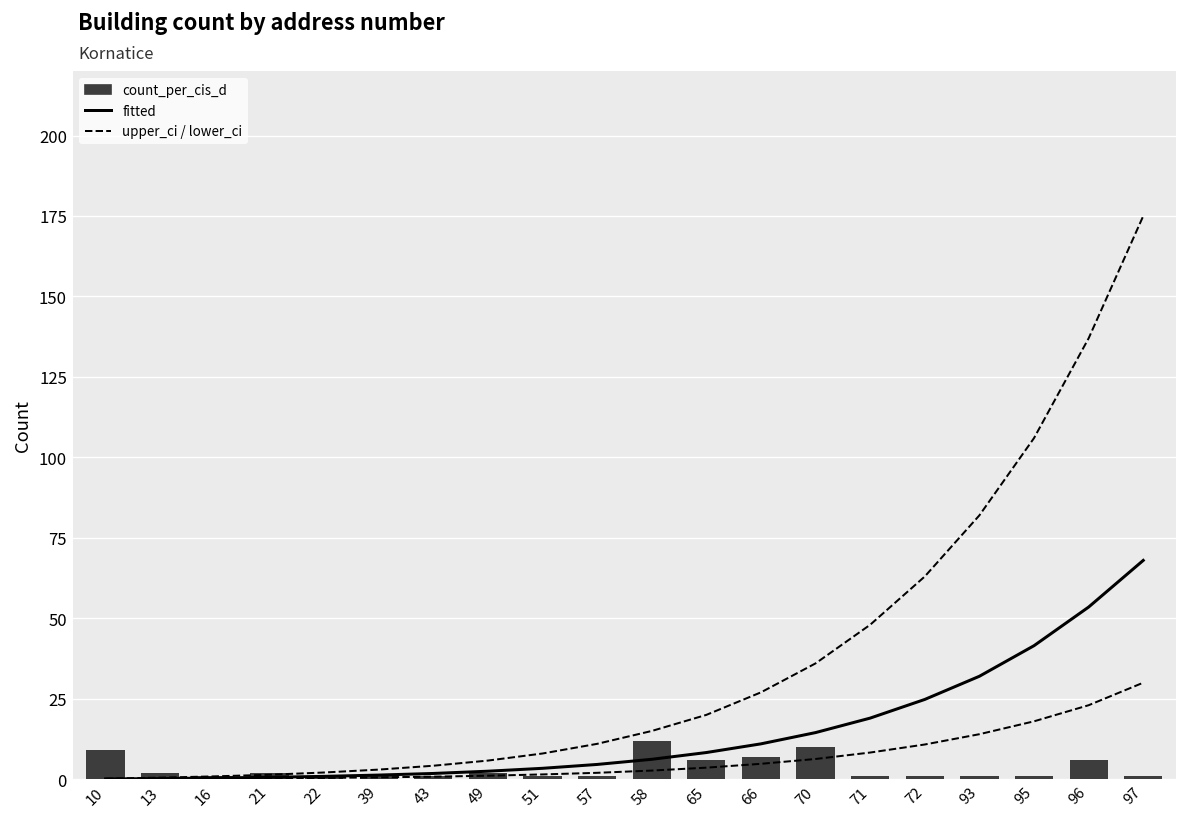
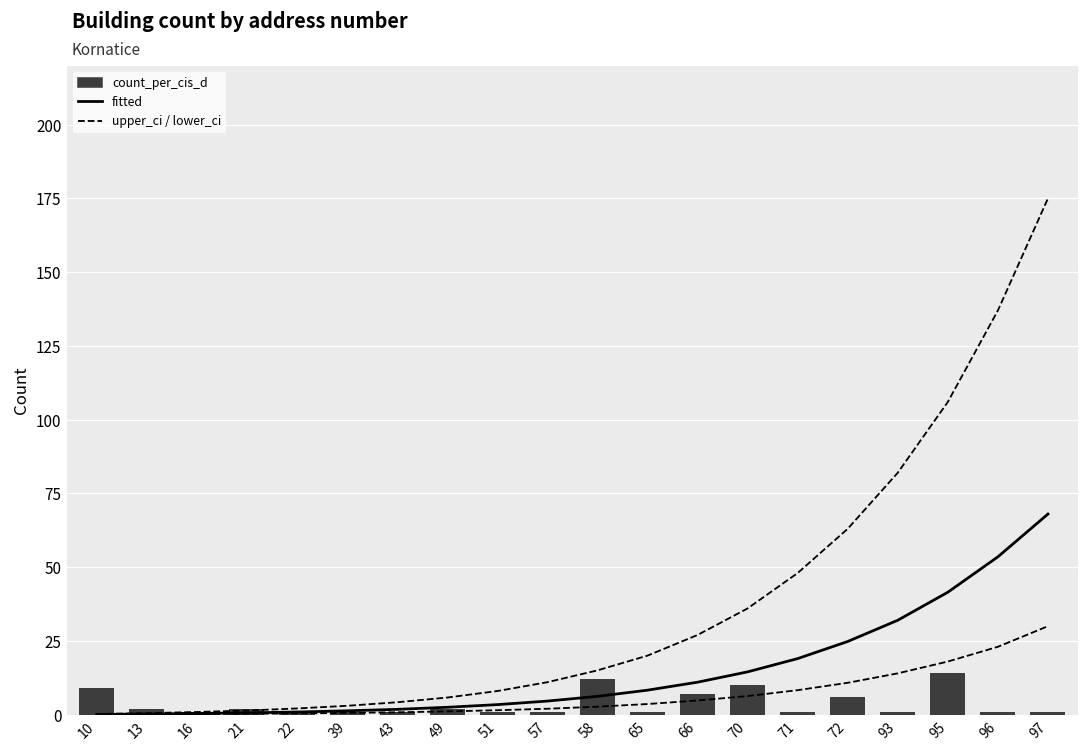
count_per_cis_d, 65: 6 -> 1
count_per_cis_d, 72: 1 -> 6
count_per_cis_d, 95: 1 -> 14
count_per_cis_d, 96: 6 -> 1
